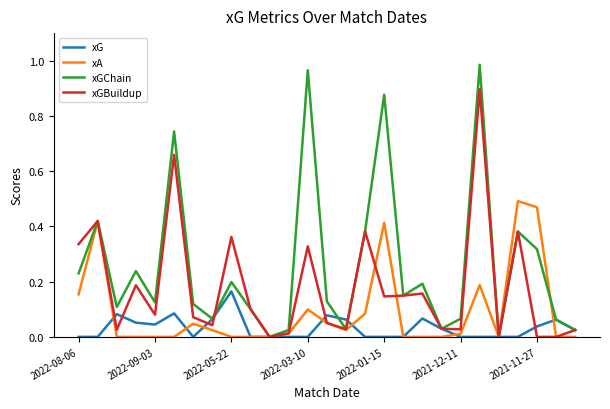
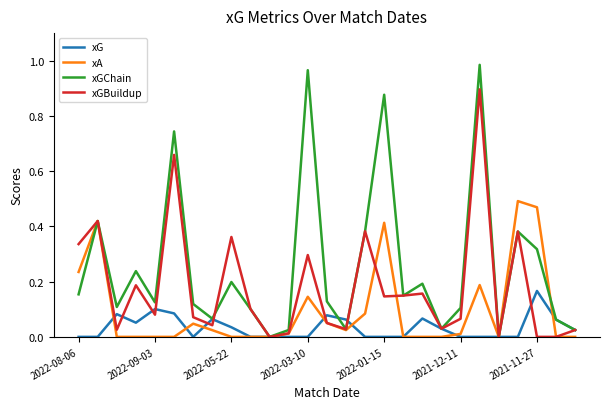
xA, 2022-08-06: 0.15 -> 0.24
xGChain, 2022-08-06: 0.23 -> 0.15
xG, 2022-09-03: 0.04 -> 0.10
xG, 2022-05-22: 0.16 -> 0.03
xA, 2022-03-10: 0.10 -> 0.15
xGBuildup, 2022-03-10: 0.33 -> 0.30
xGChain, 2021-12-11: 0.07 -> 0.10
xGBuildup, 2021-12-11: 0.03 -> 0.07
xG, 2021-11-27: 0.04 -> 0.17
